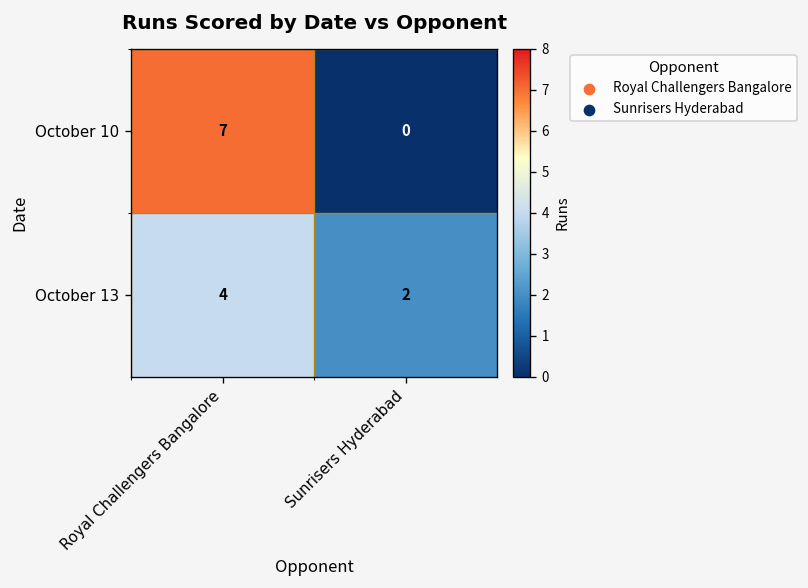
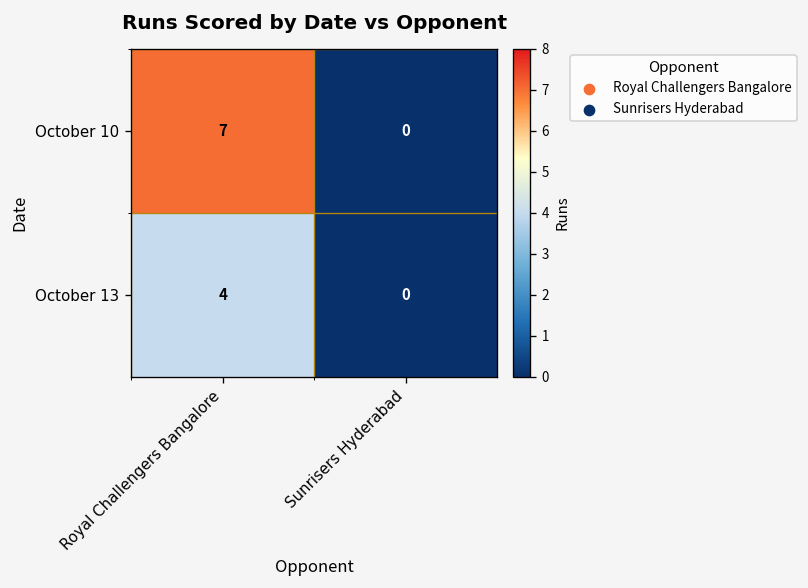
October 13, Sunrisers Hyderabad: 2 -> 0
